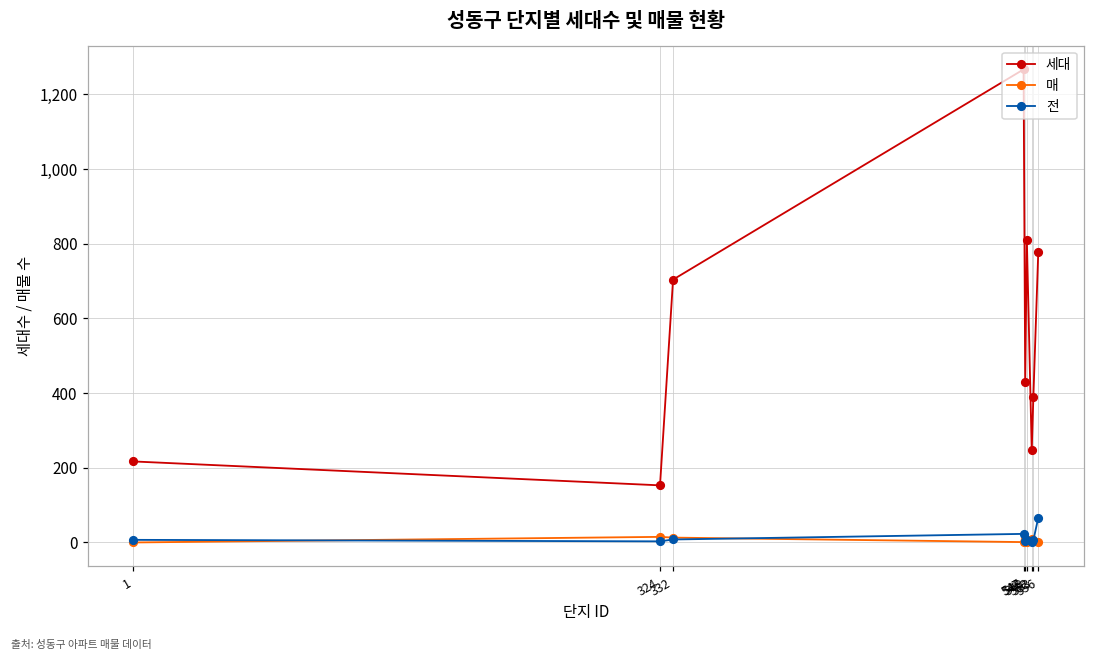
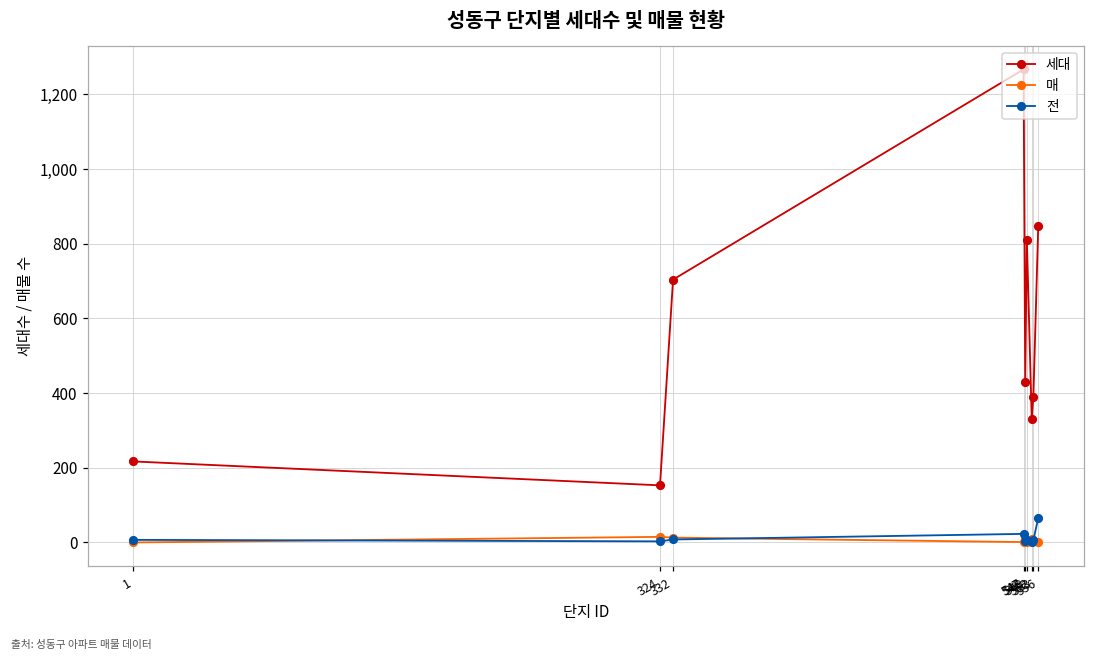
세대, 552: 250 -> 330
세대, 556: 780 -> 850
